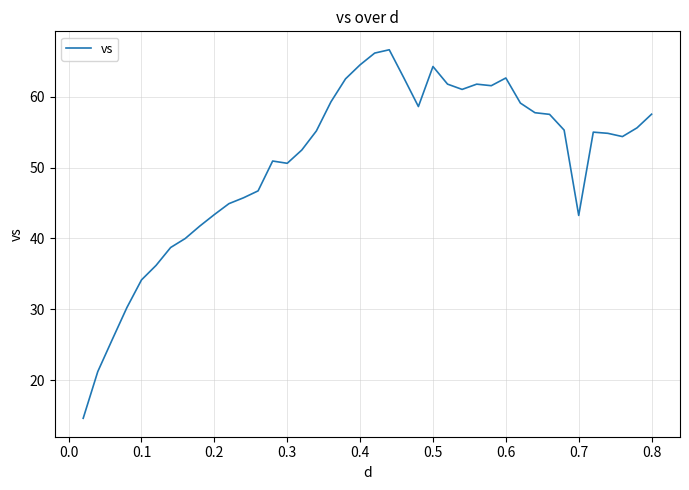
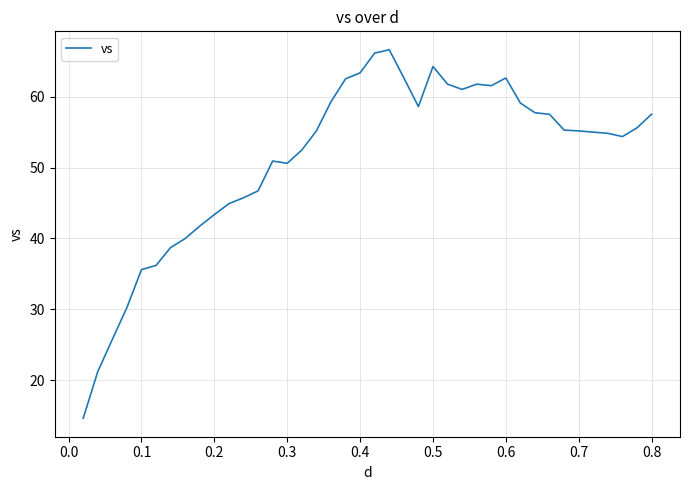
0.1: 34 -> 36
0.4: 65 -> 63
0.7: 43 -> 55
